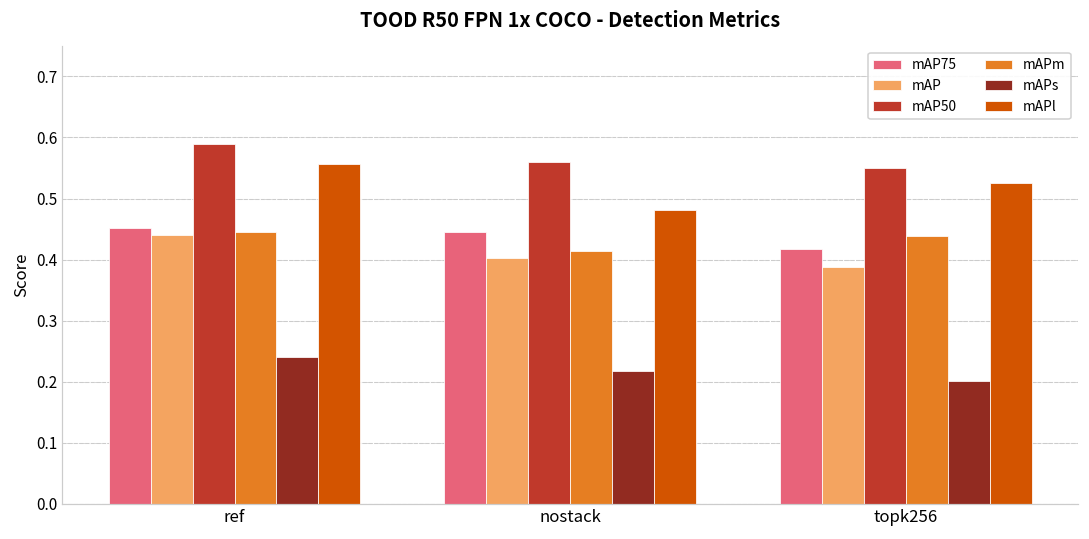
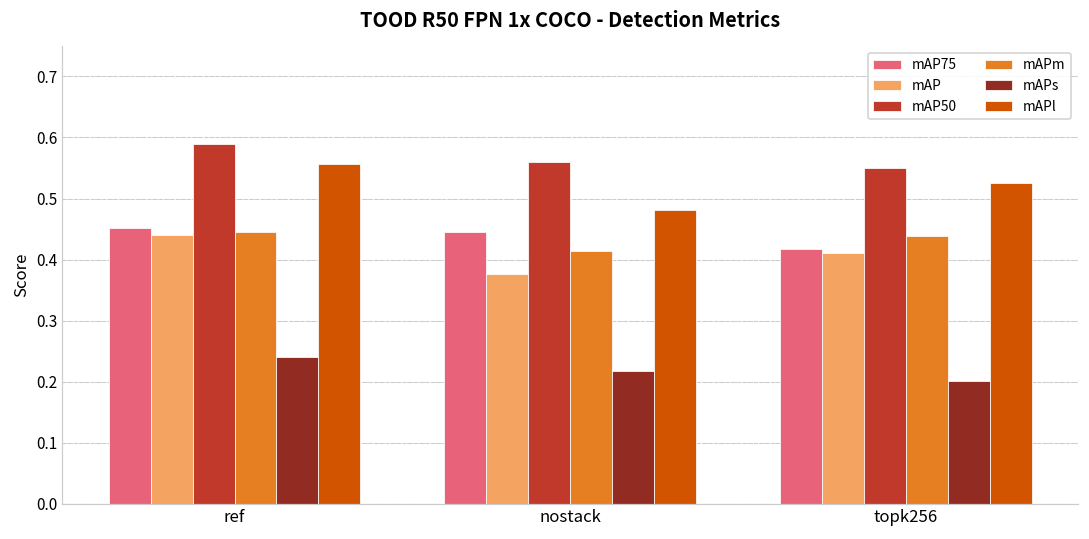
mAP, nostack: 0.40 -> 0.38
mAP, topk256: 0.39 -> 0.41
